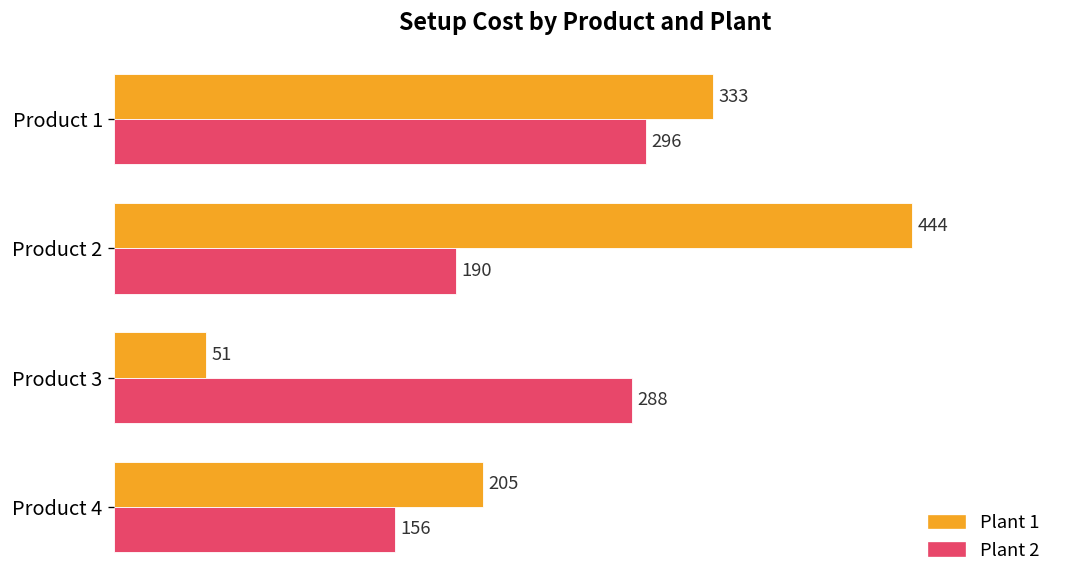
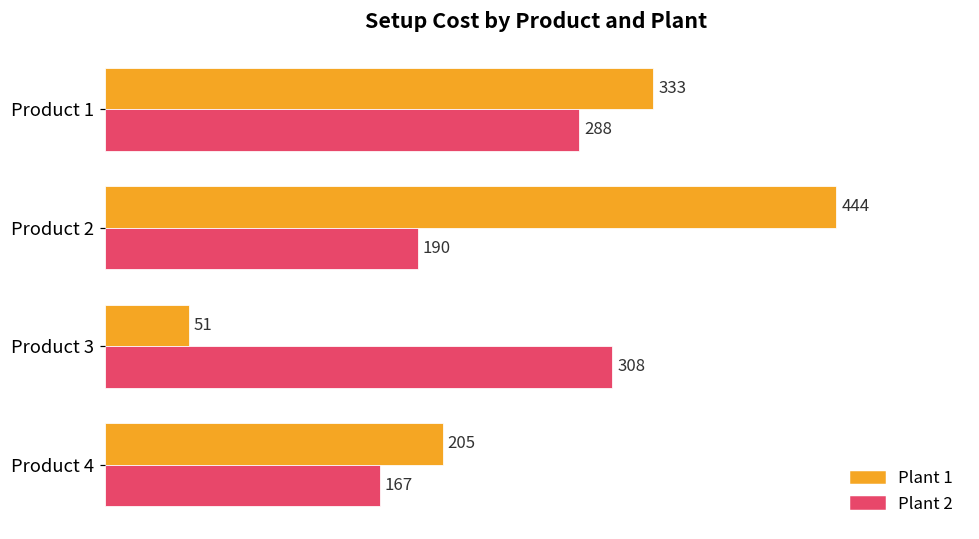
Plant 2, Product 1: 296 -> 288
Plant 2, Product 3: 288 -> 308
Plant 2, Product 4: 156 -> 167
